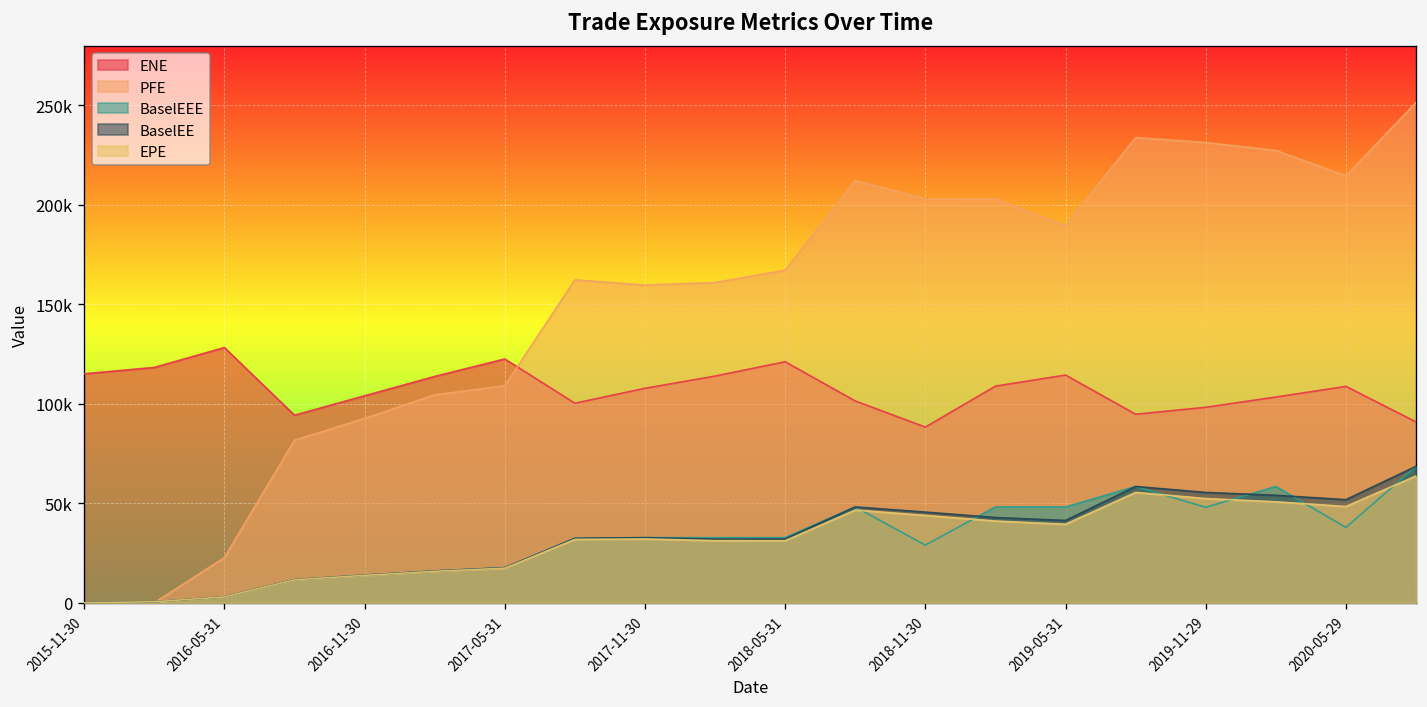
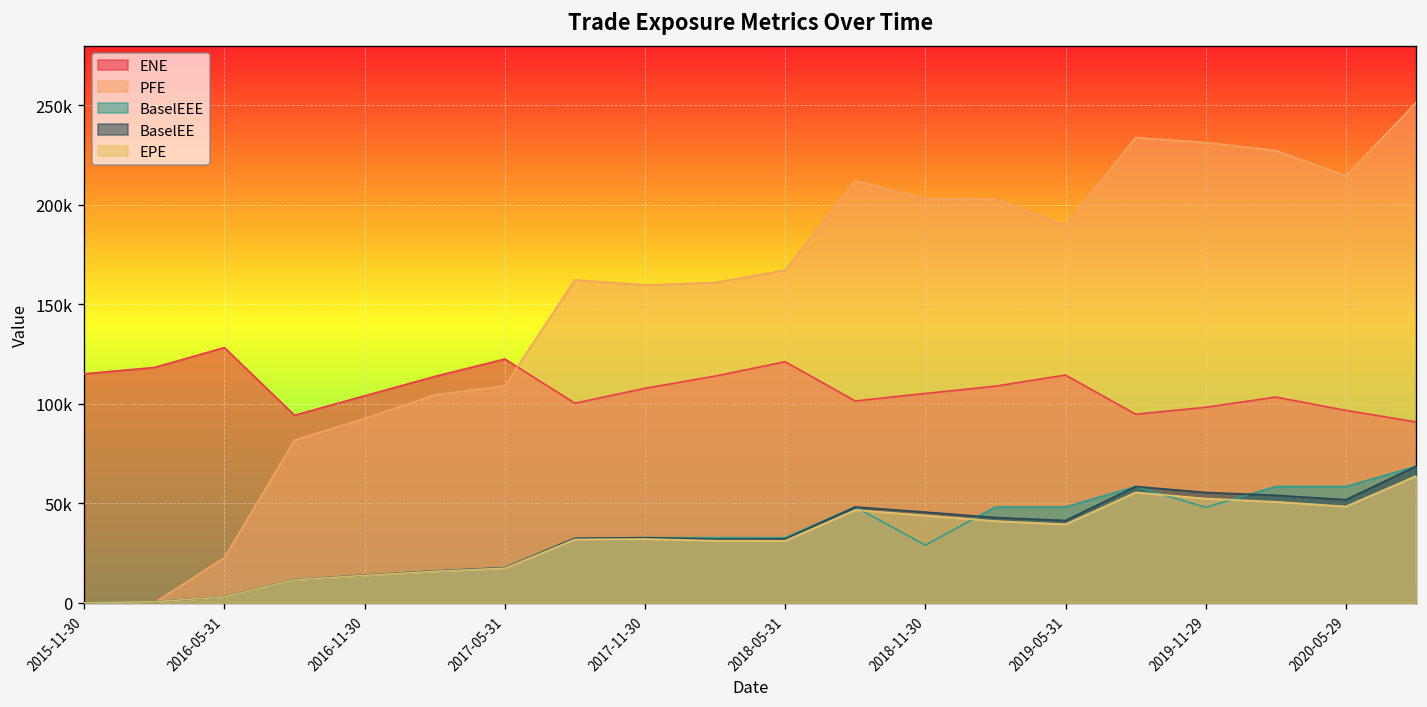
ENE, 2018-11-30: 88000 -> 105000
ENE, 2020-05-29: 109000 -> 97000
BaselEEE, 2020-05-29: 38000 -> 58000
